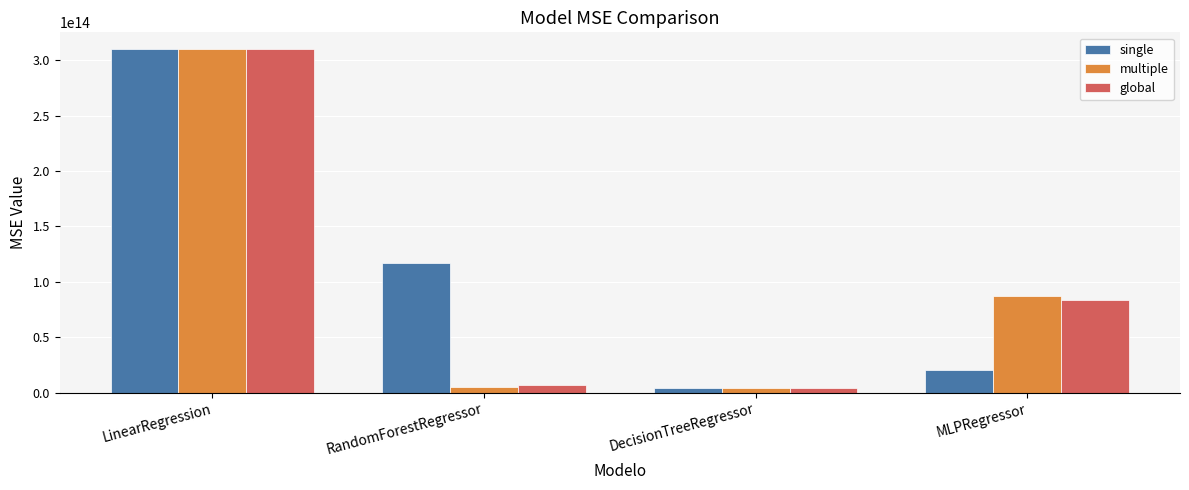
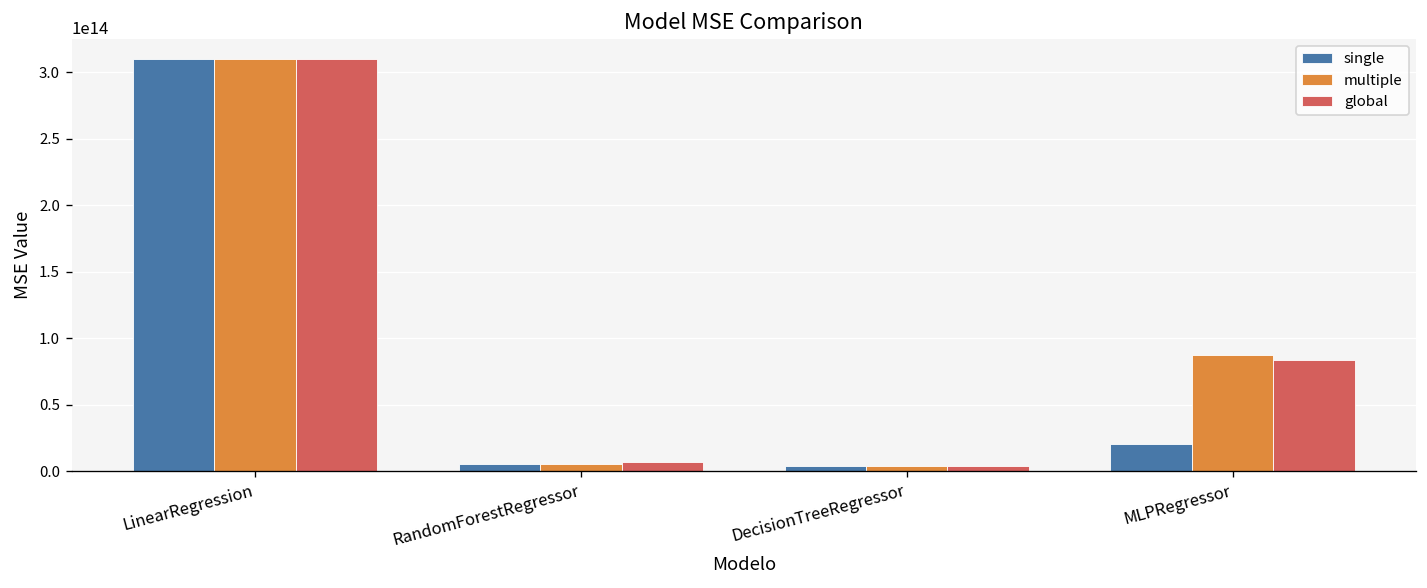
single, RandomForestRegressor: 117000000000000 -> 5000000000000
